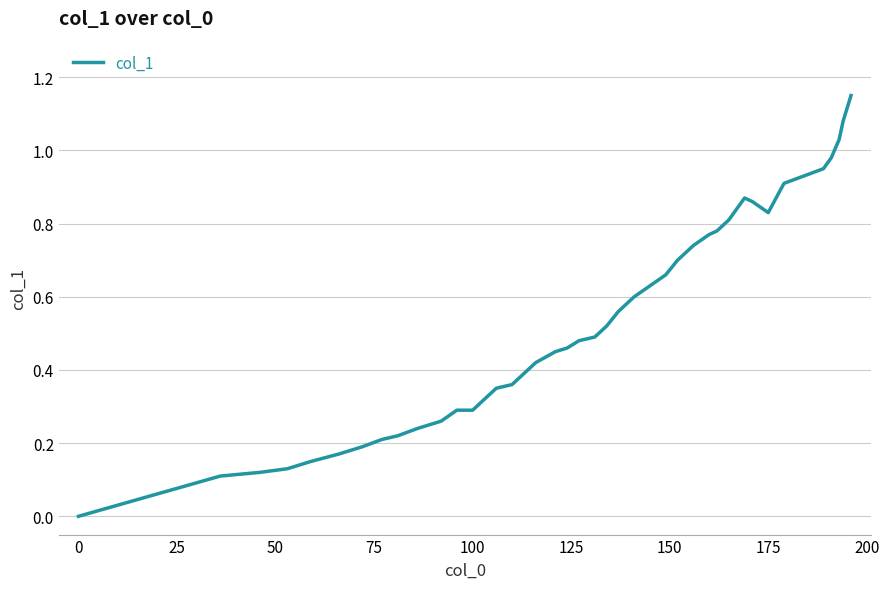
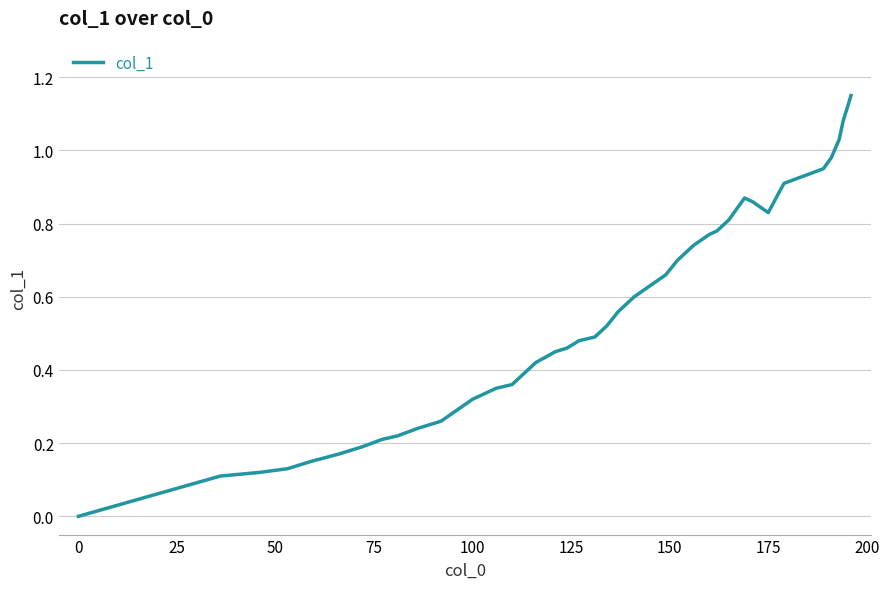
100: 0.29 -> 0.32
